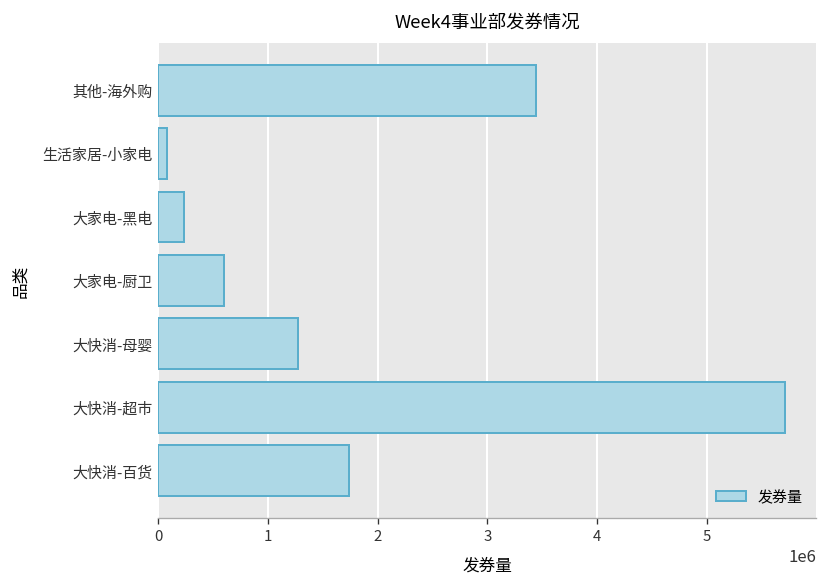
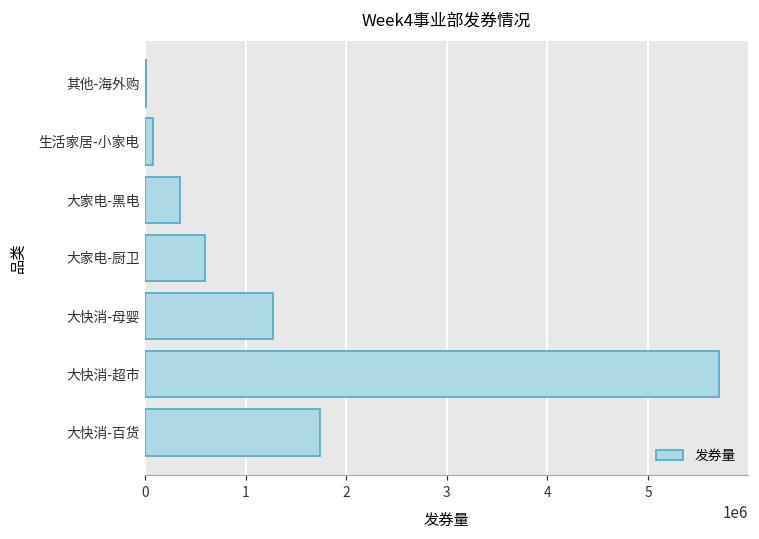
其他-海外购: 3400000 -> 0
大家电-黑电: 200000 -> 400000
